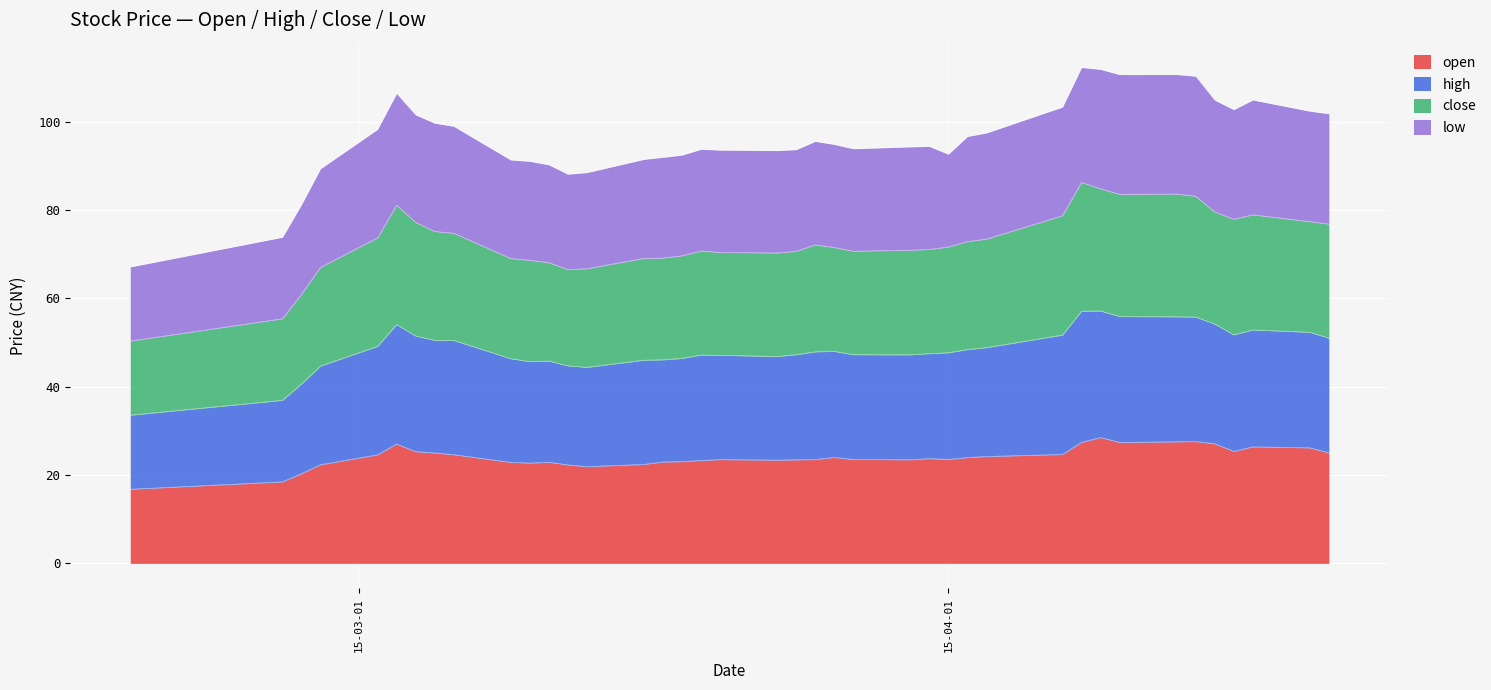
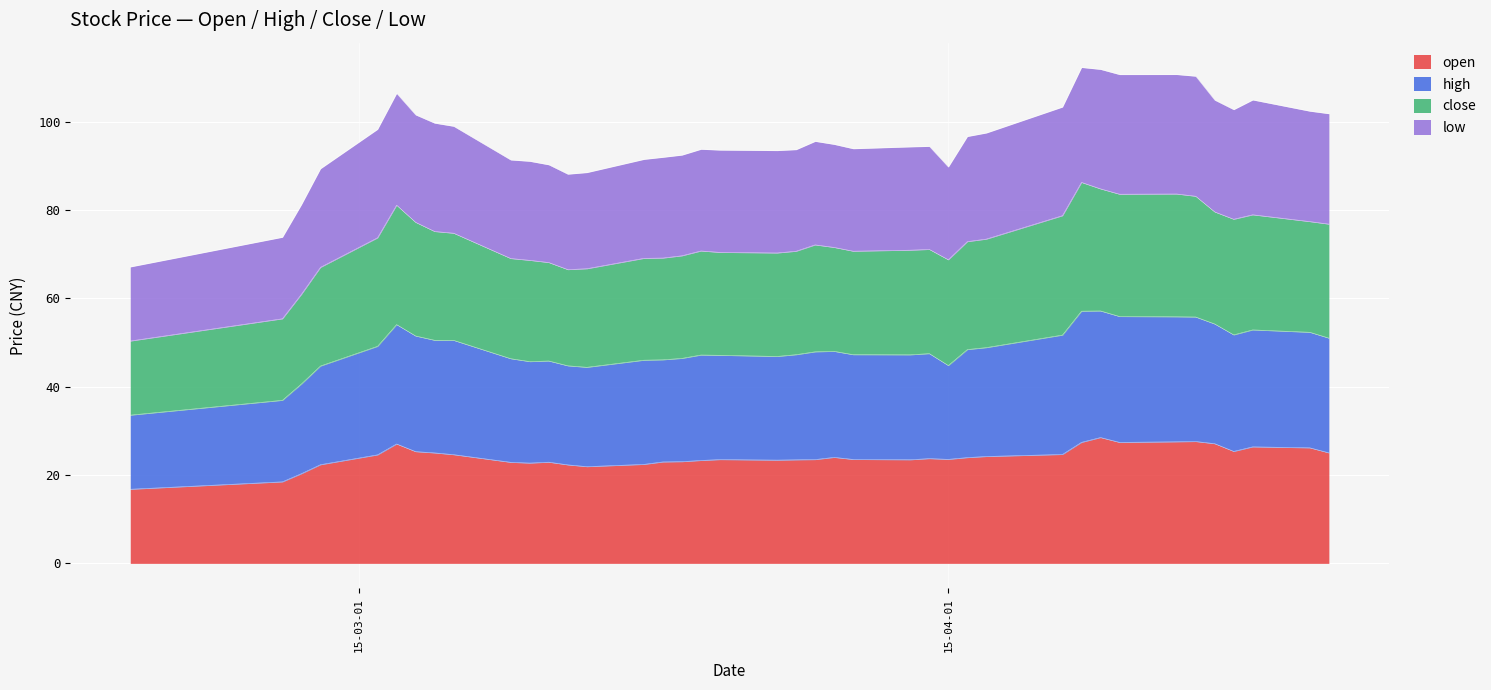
high, 15-04-01: 24 -> 21
